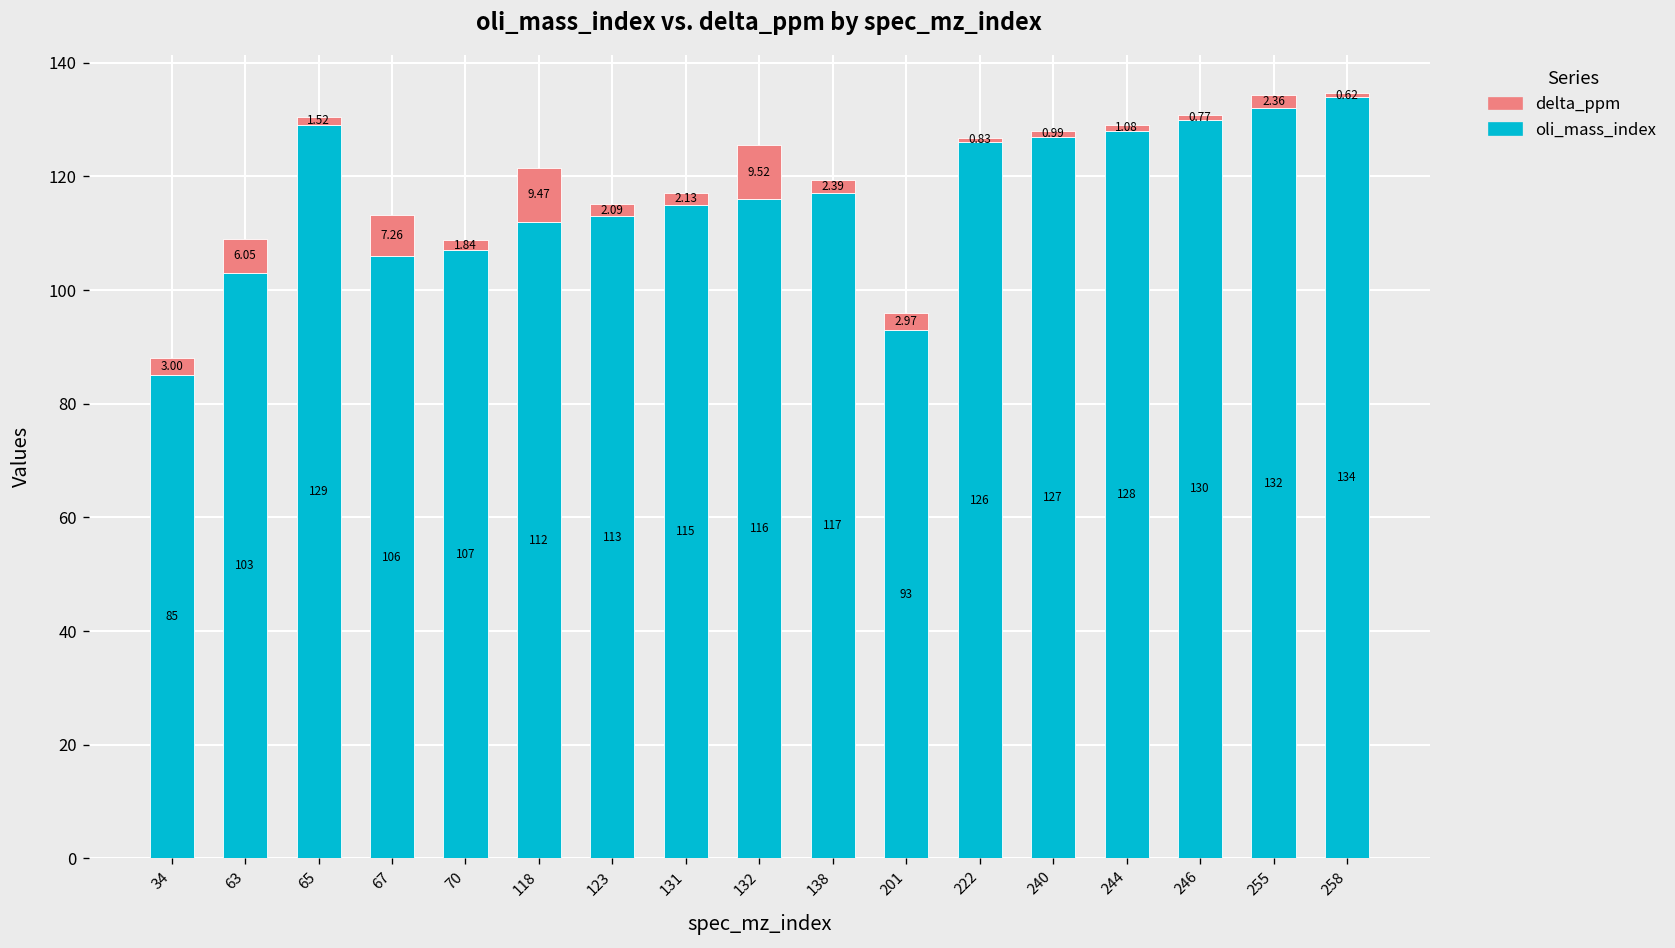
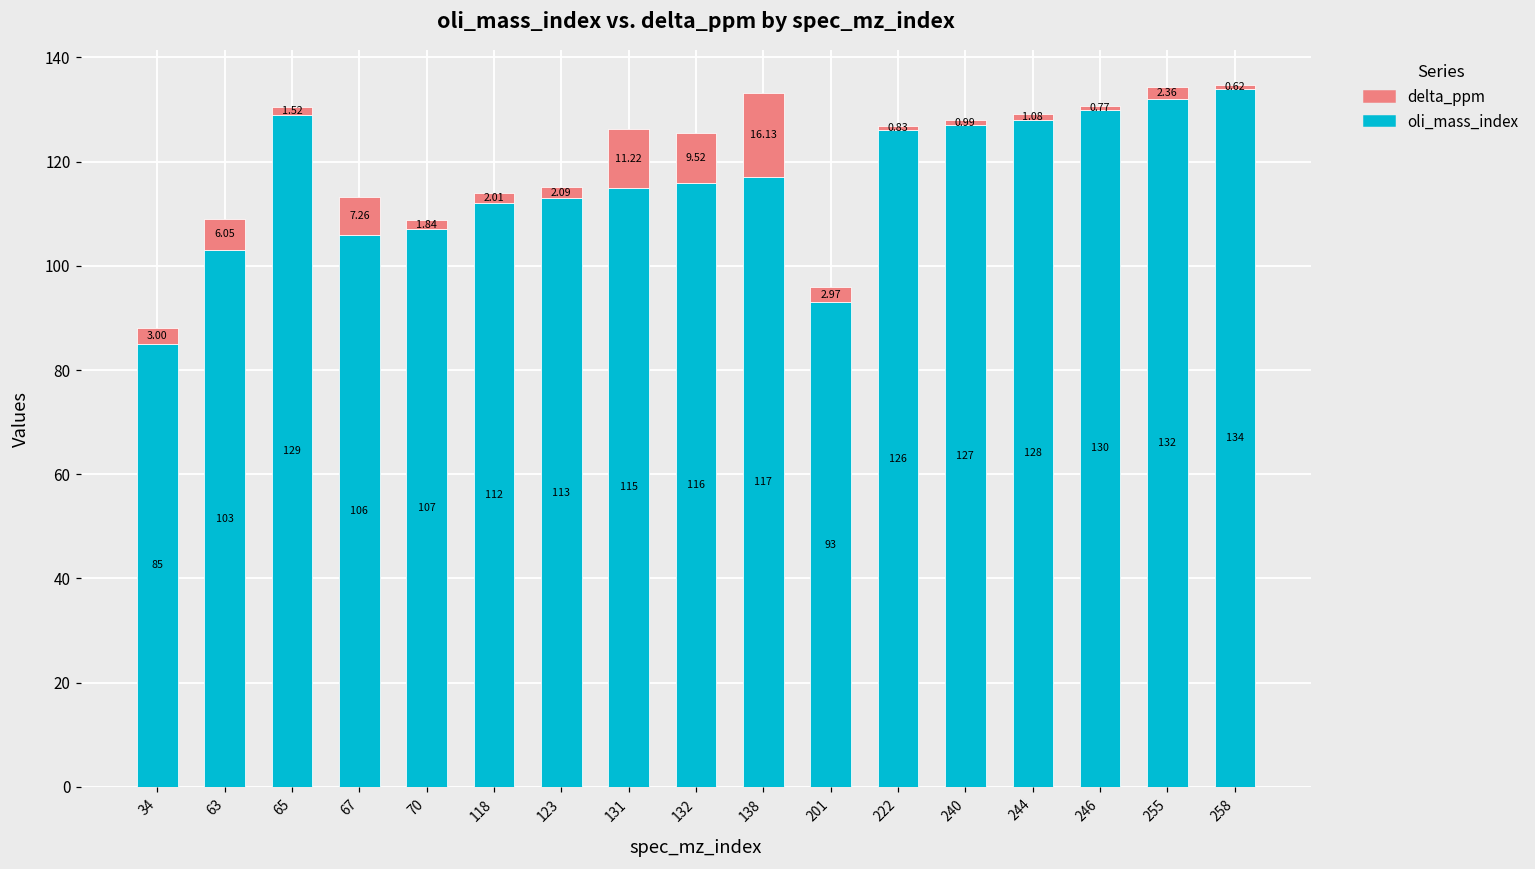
delta_ppm, 118: 9.47 -> 2.01
delta_ppm, 131: 2.13 -> 11.22
delta_ppm, 138: 2.39 -> 16.13
